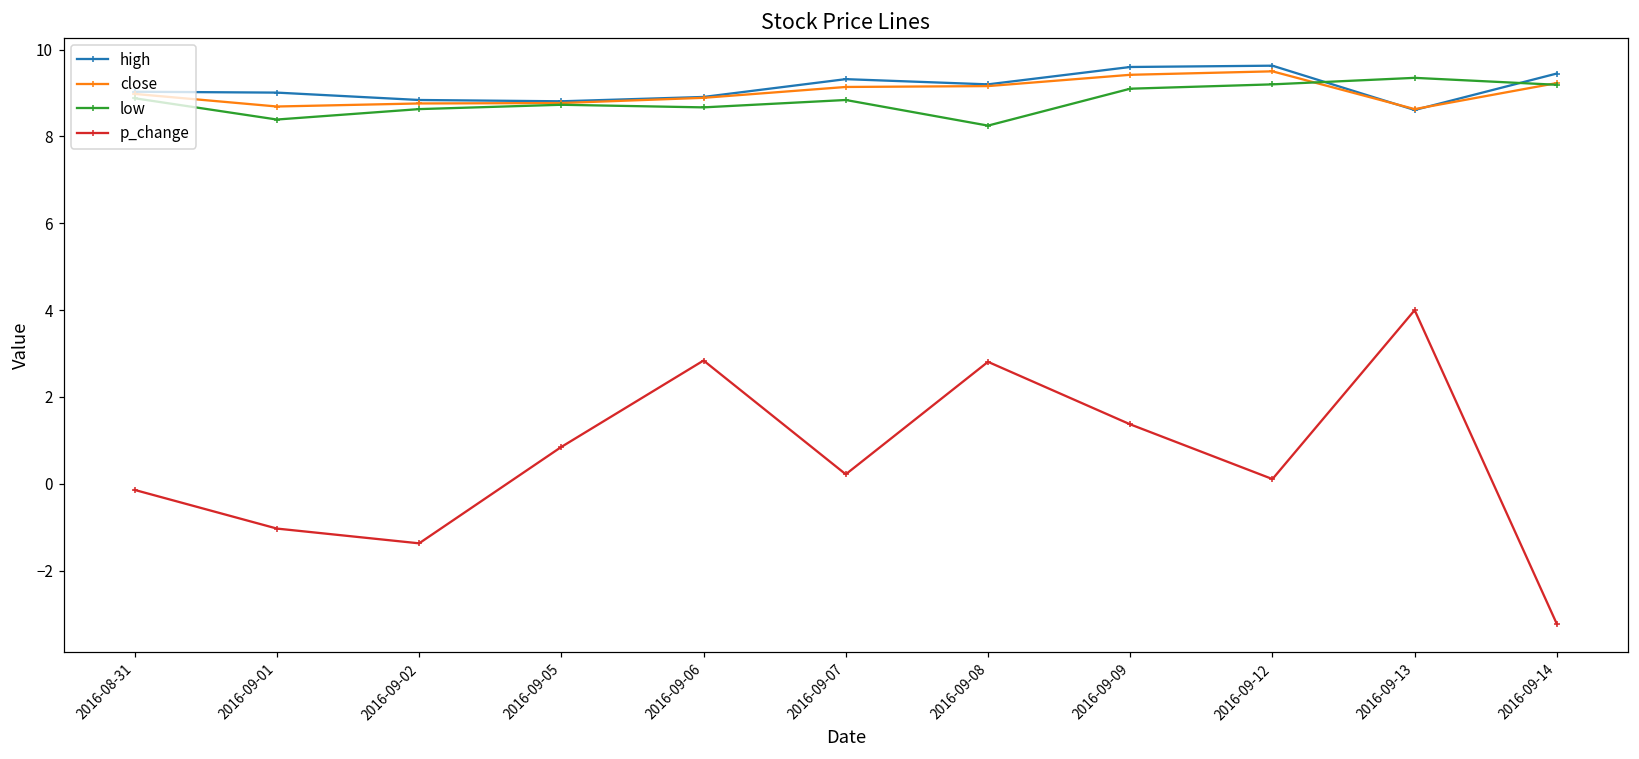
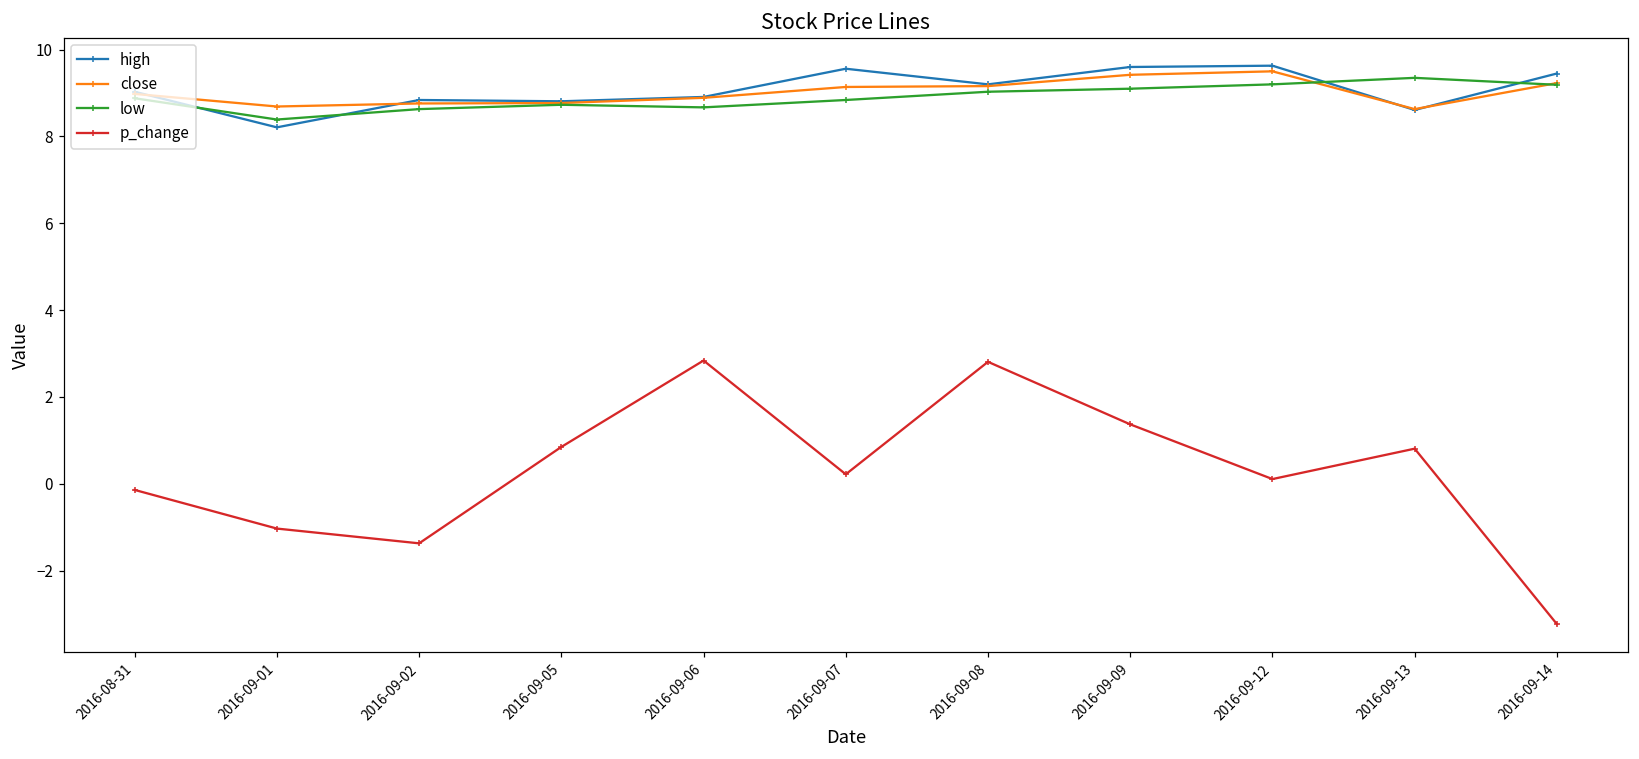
high, 2016-09-01: 9.0 -> 8.2
high, 2016-09-07: 9.3 -> 9.6
low, 2016-09-08: 8.3 -> 9.0
p_change, 2016-09-13: 4.0 -> 0.8
